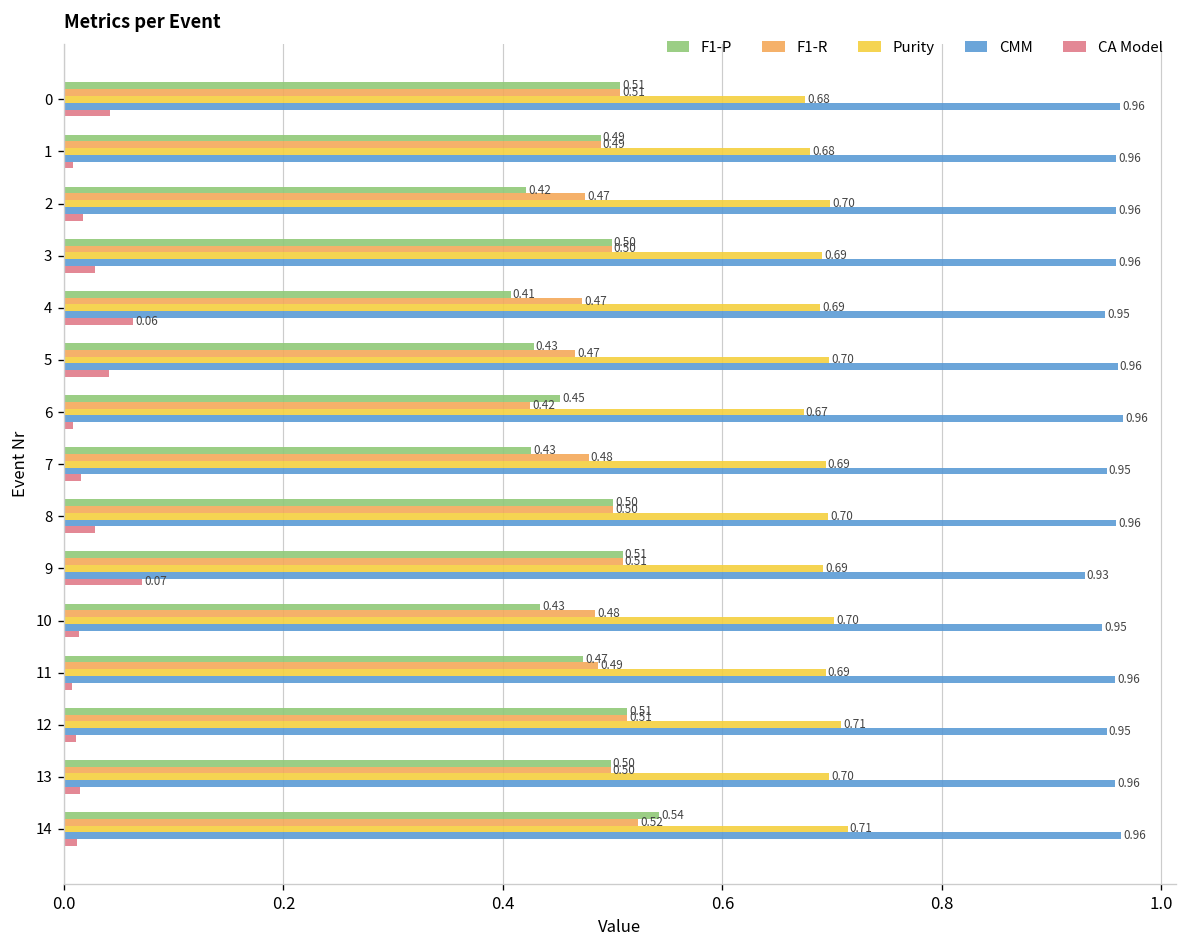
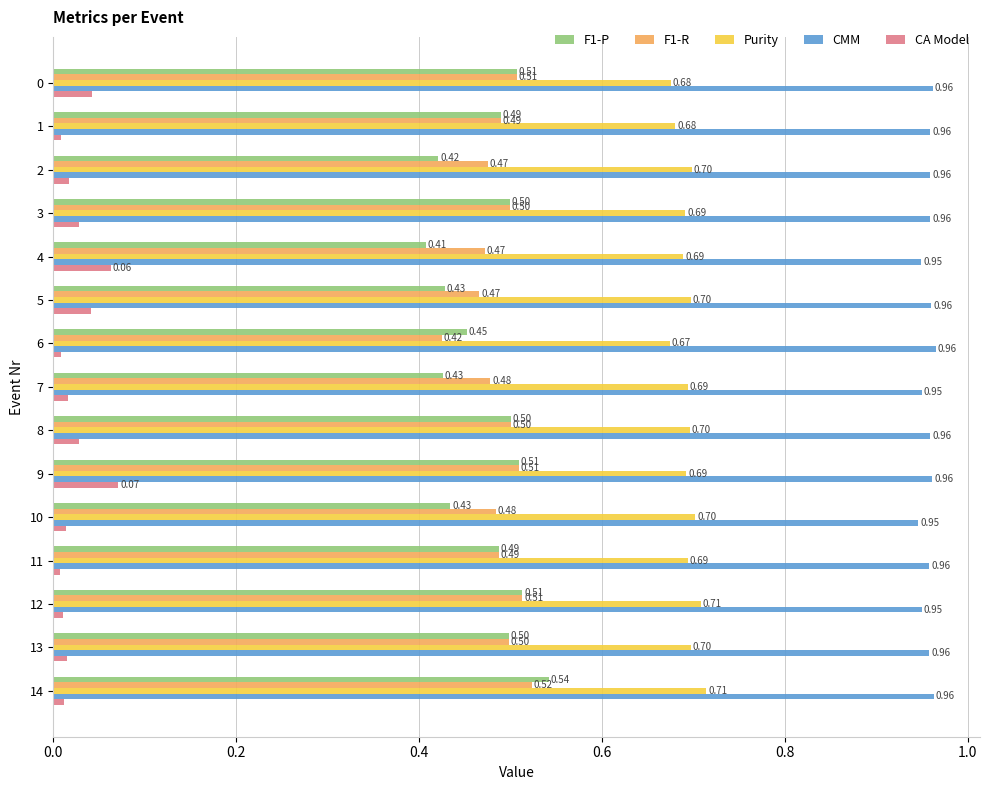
CMM, 9: 0.93 -> 0.96
F1-P, 11: 0.47 -> 0.49
